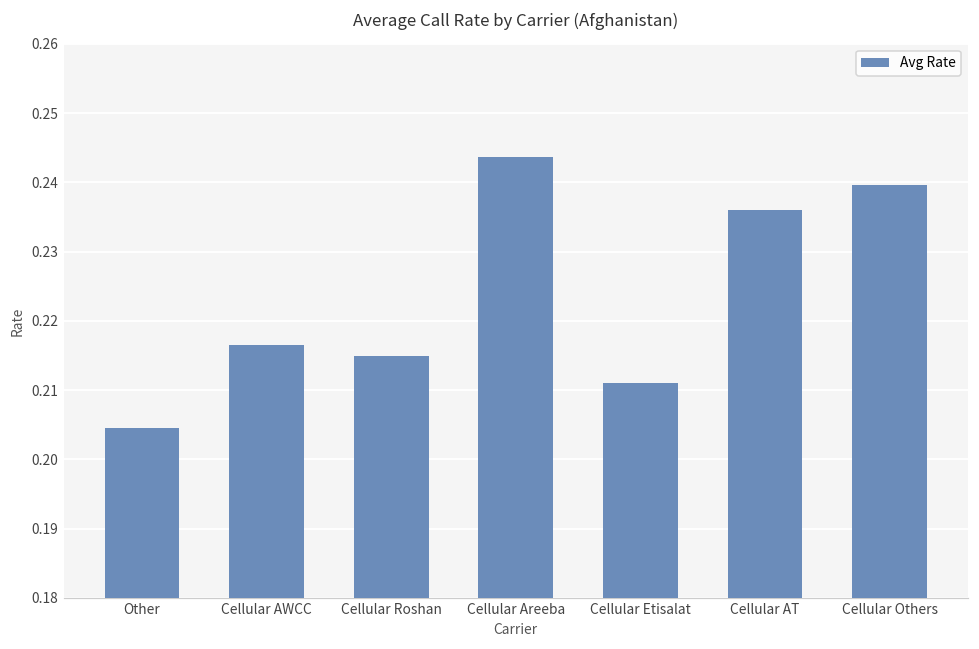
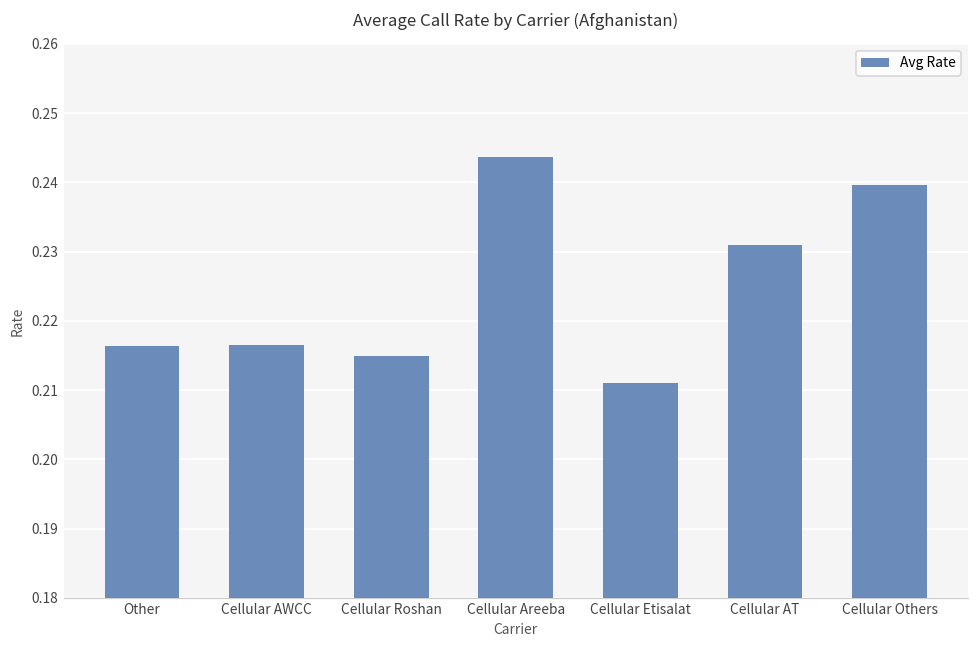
Other: 0.205 -> 0.216
Cellular AT: 0.236 -> 0.231
